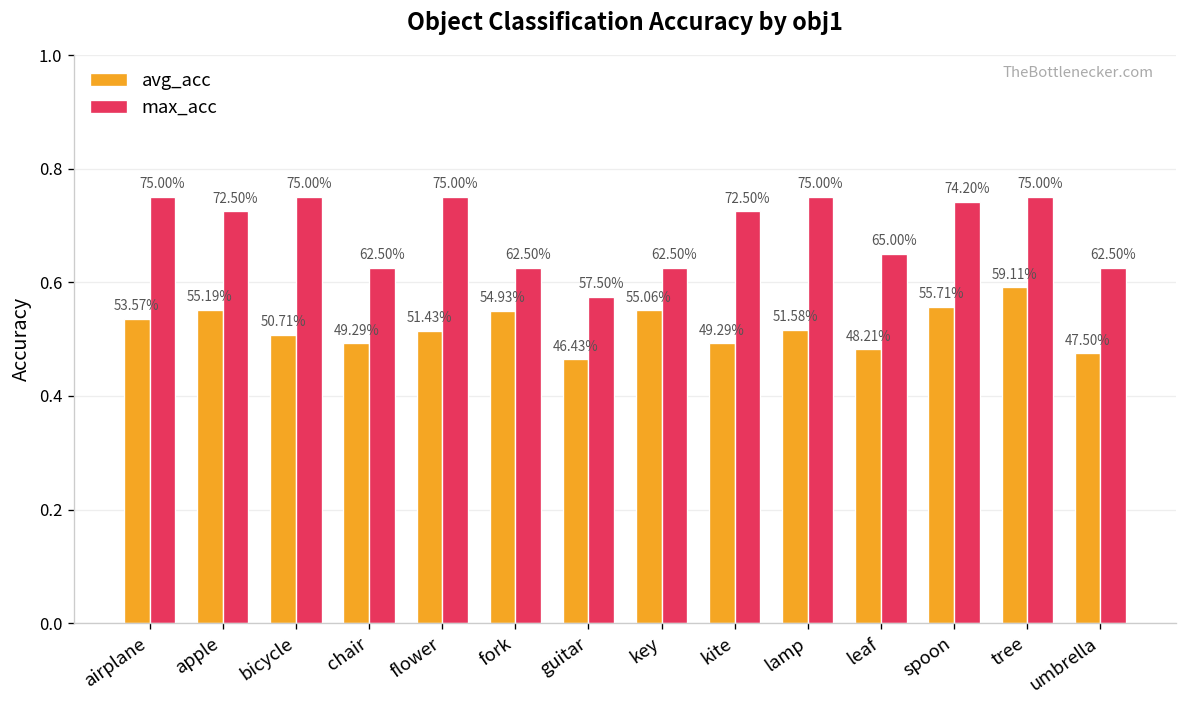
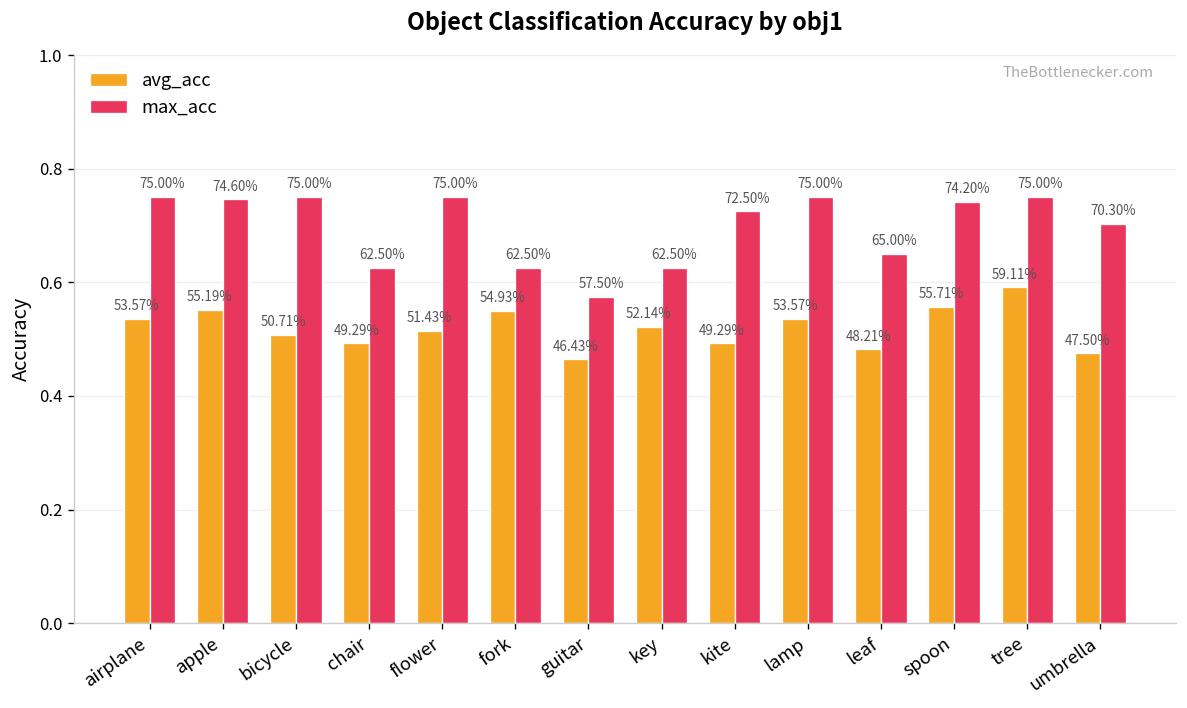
max_acc, apple: 72.50% -> 74.60%
avg_acc, key: 55.06% -> 52.14%
avg_acc, lamp: 51.58% -> 53.57%
max_acc, umbrella: 62.50% -> 70.30%
